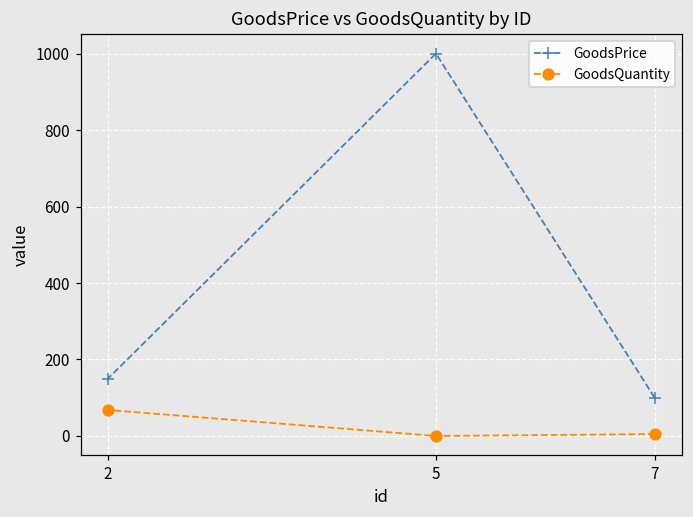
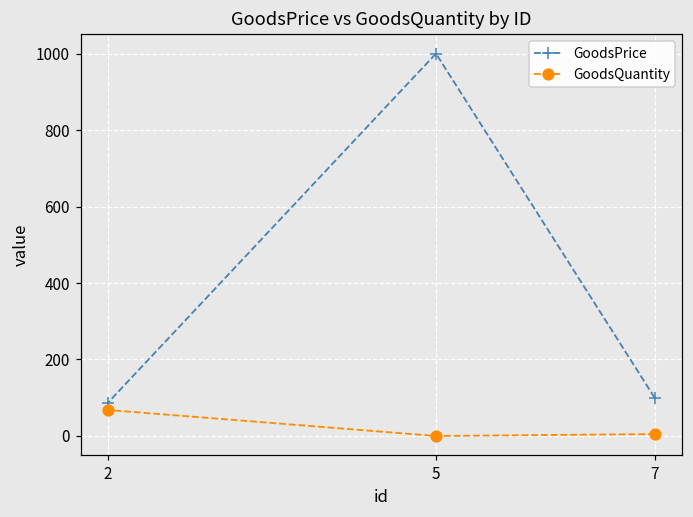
GoodsPrice, 2: 150 -> 90
